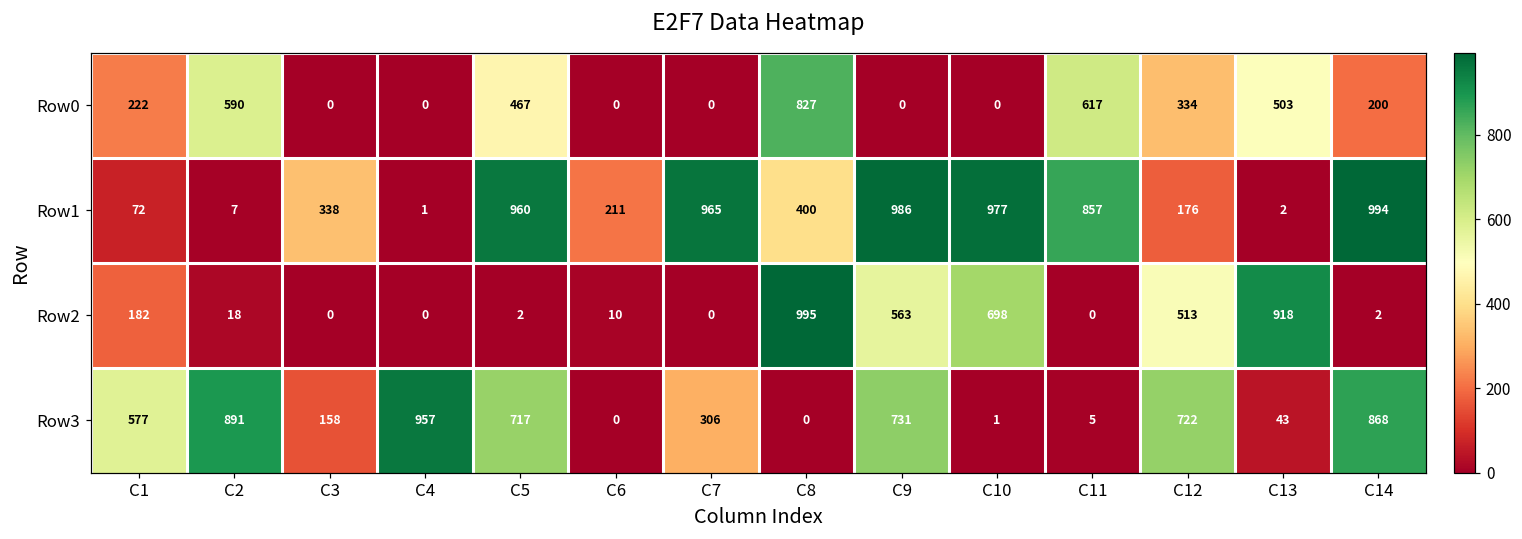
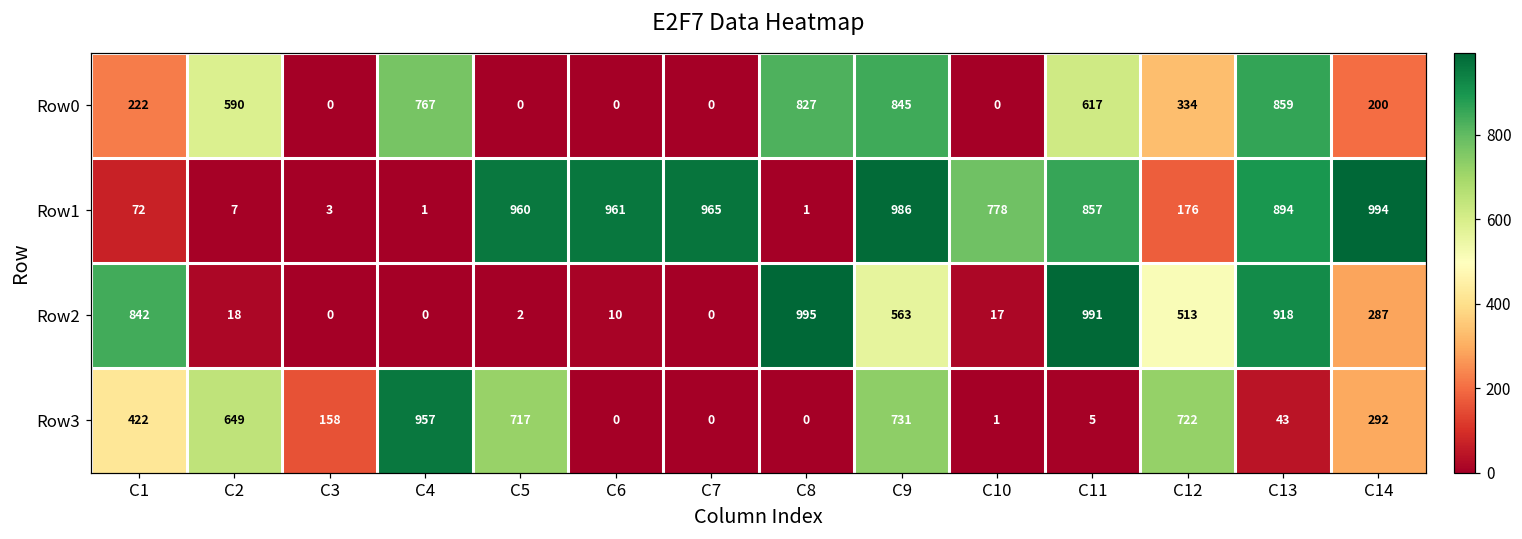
Row0, C4: 0 -> 767
Row0, C5: 467 -> 0
Row0, C9: 0 -> 845
Row0, C13: 503 -> 859
Row1, C3: 338 -> 3
Row1, C6: 211 -> 961
Row1, C8: 400 -> 1
Row1, C10: 977 -> 778
Row1, C13: 2 -> 894
Row2, C1: 182 -> 842
Row2, C10: 698 -> 17
Row2, C11: 0 -> 991
Row2, C14: 2 -> 287
Row3, C1: 577 -> 422
Row3, C2: 891 -> 649
Row3, C7: 306 -> 0
Row3, C14: 868 -> 292
